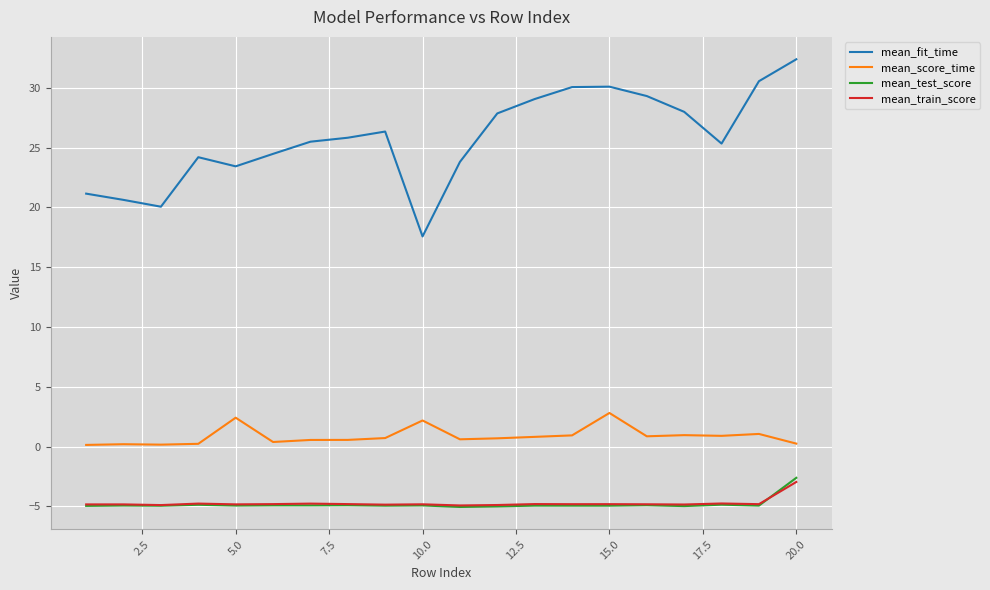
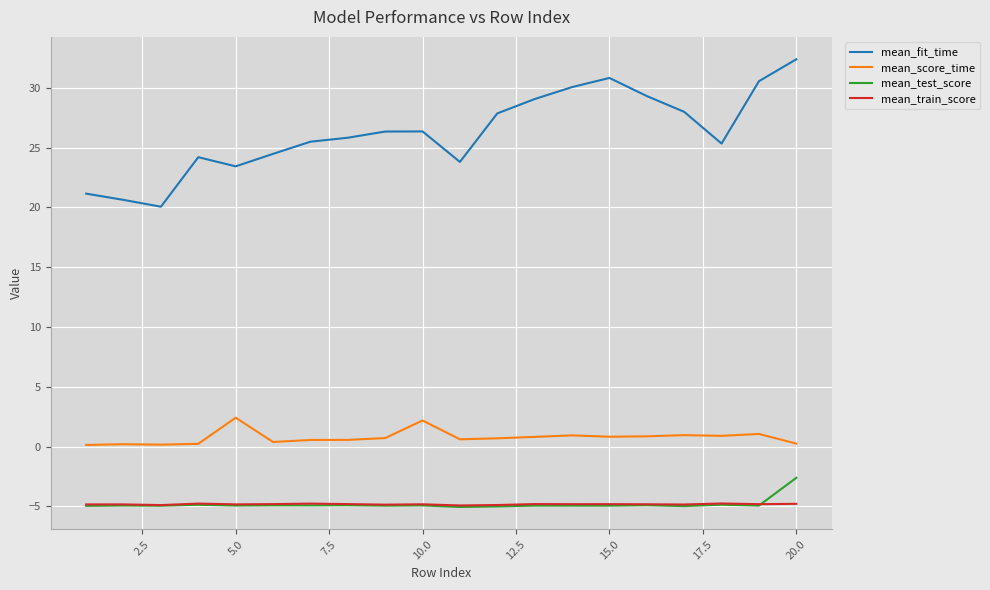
mean_fit_time, 10.0: 17.6 -> 26.4
mean_fit_time, 15.0: 30.1 -> 30.8
mean_score_time, 15.0: 2.8 -> 0.8
mean_train_score, 20.0: -3.0 -> -4.8
